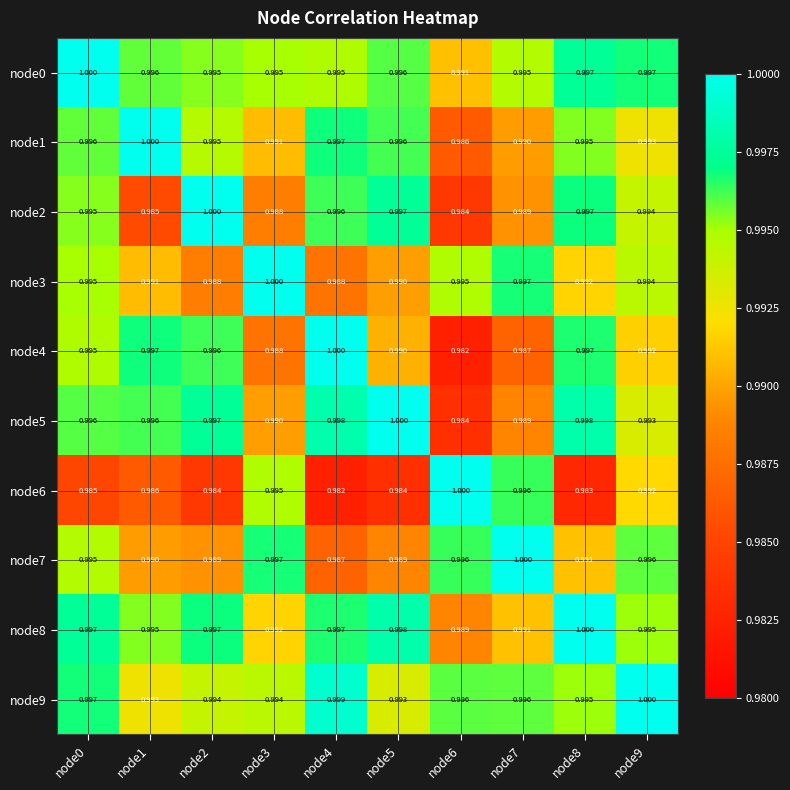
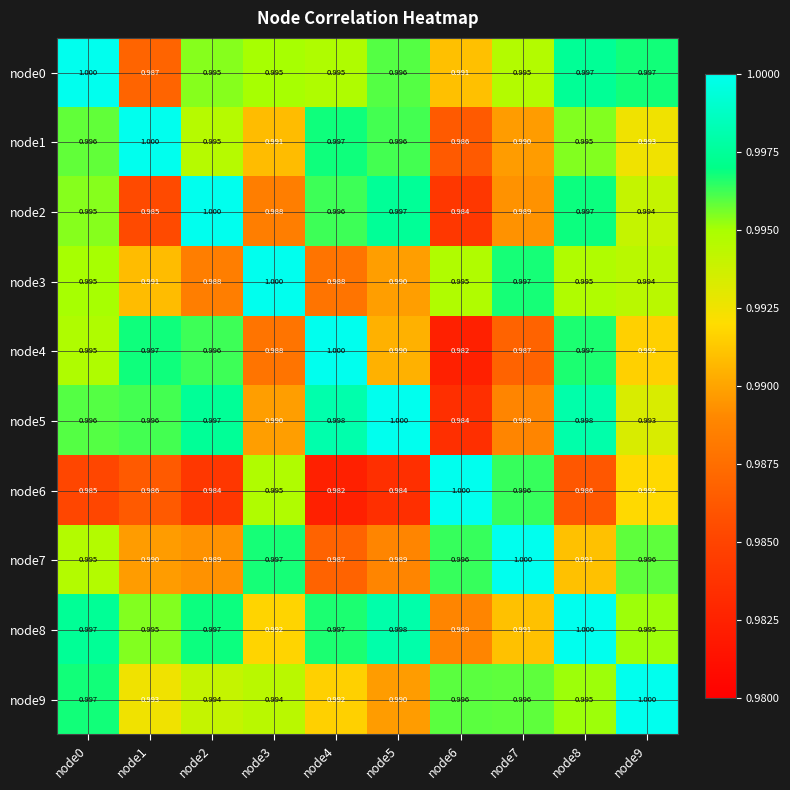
node0, node1: 0.996 -> 0.987
node3, node8: 0.992 -> 0.995
node6, node8: 0.983 -> 0.986
node9, node4: 0.999 -> 0.992
node9, node5: 0.993 -> 0.990
